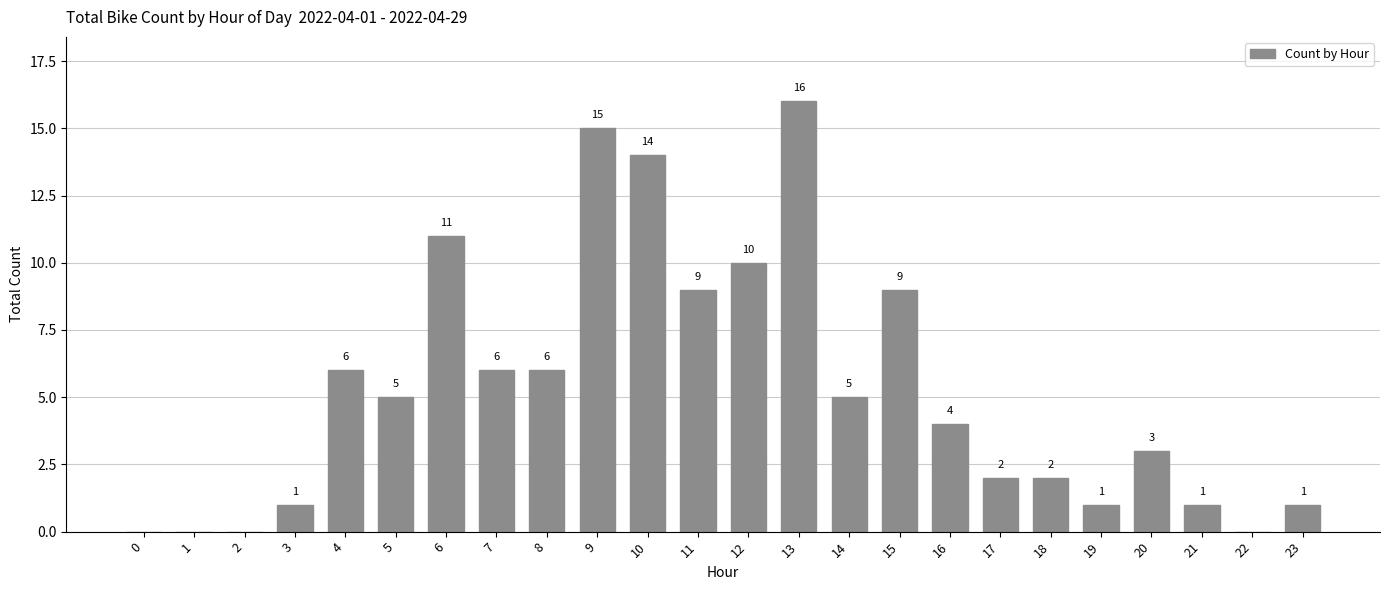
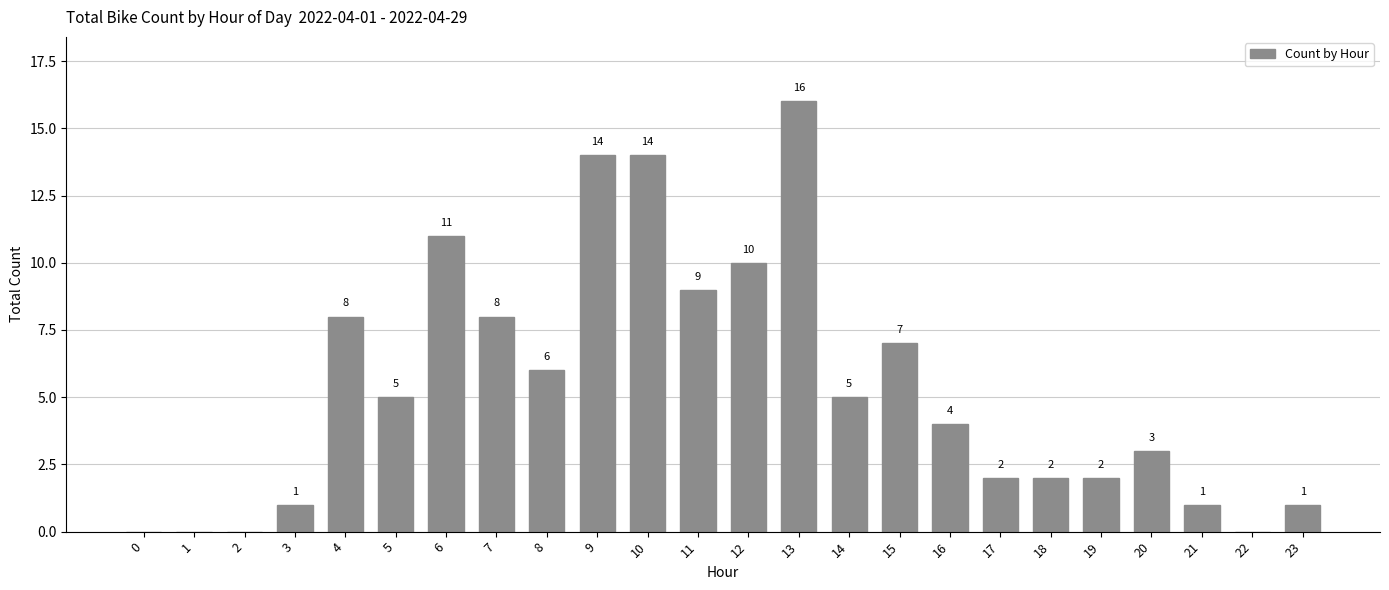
4: 6 -> 8
7: 6 -> 8
9: 15 -> 14
15: 9 -> 7
19: 1 -> 2
